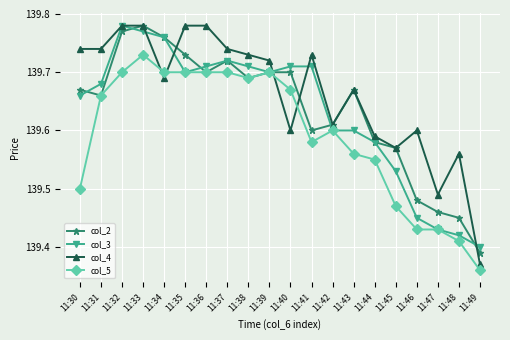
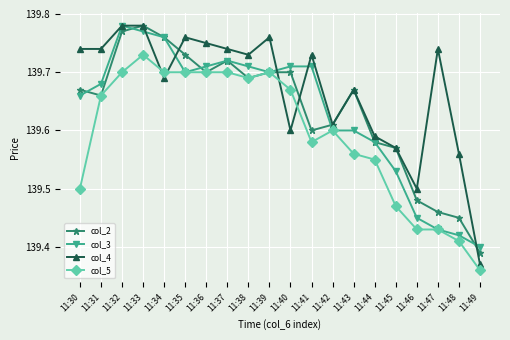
col_4, 11:35: 139.78 -> 139.76
col_4, 11:36: 139.78 -> 139.75
col_4, 11:39: 139.72 -> 139.76
col_4, 11:46: 139.6 -> 139.5
col_4, 11:47: 139.49 -> 139.74
